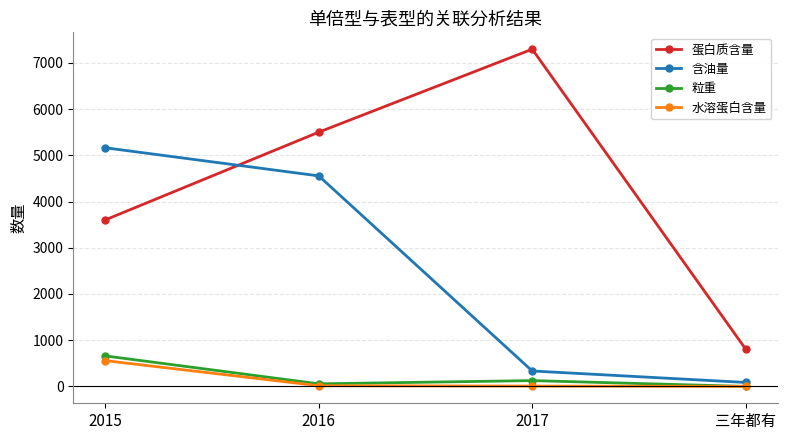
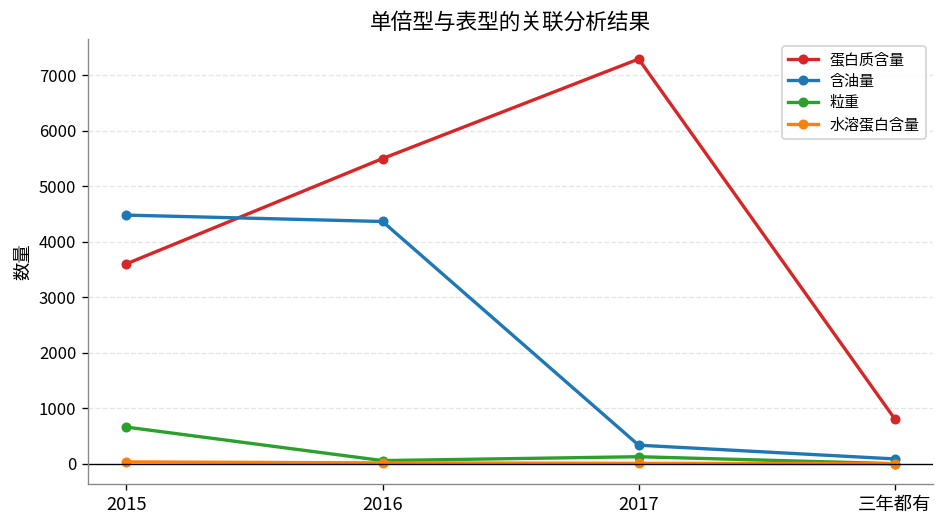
含油量, 2015: 5200 -> 4500
水溶蛋白含量, 2015: 600 -> 0
含油量, 2016: 4600 -> 4400
